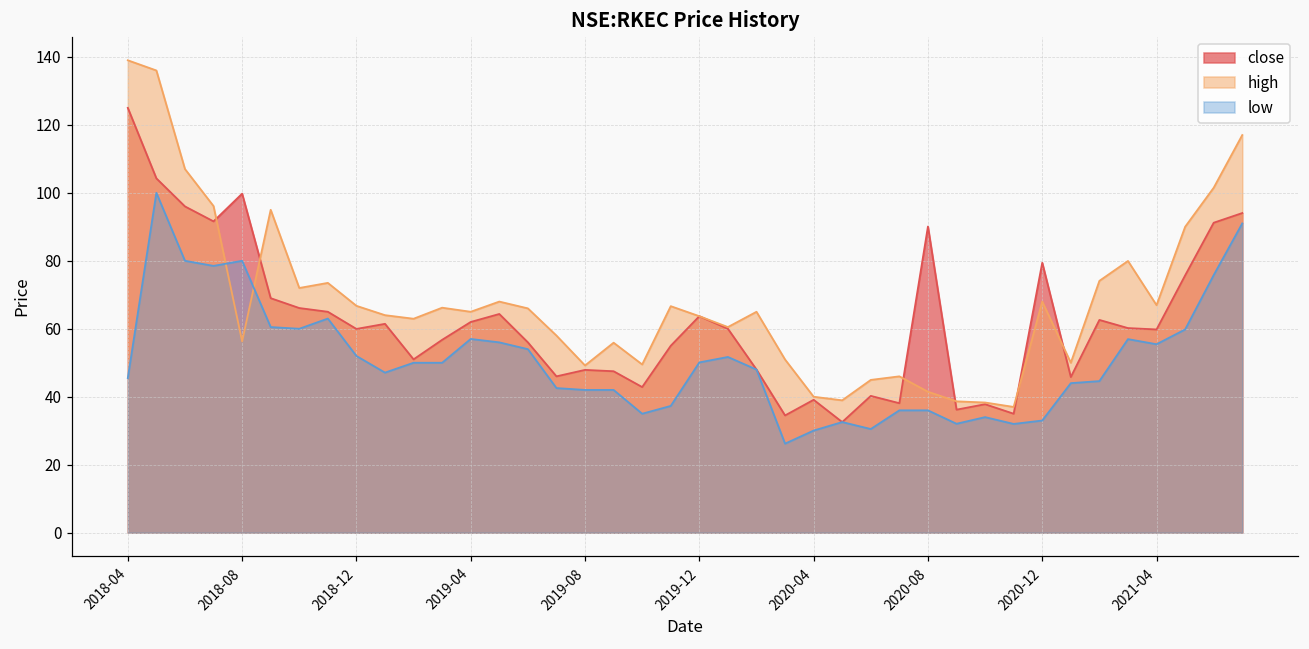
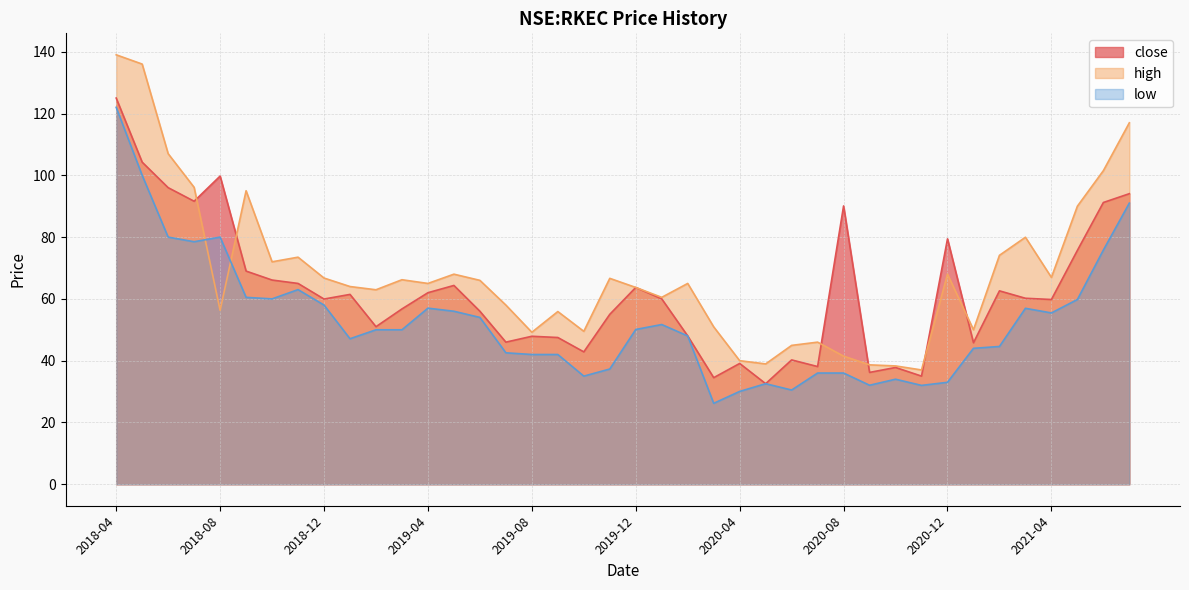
low, 2018-04: 46 -> 122
low, 2018-12: 52 -> 58
